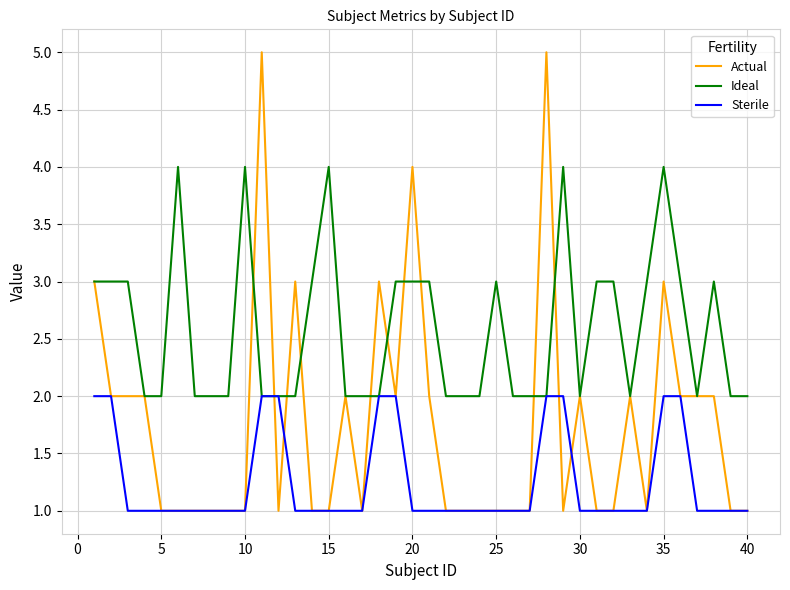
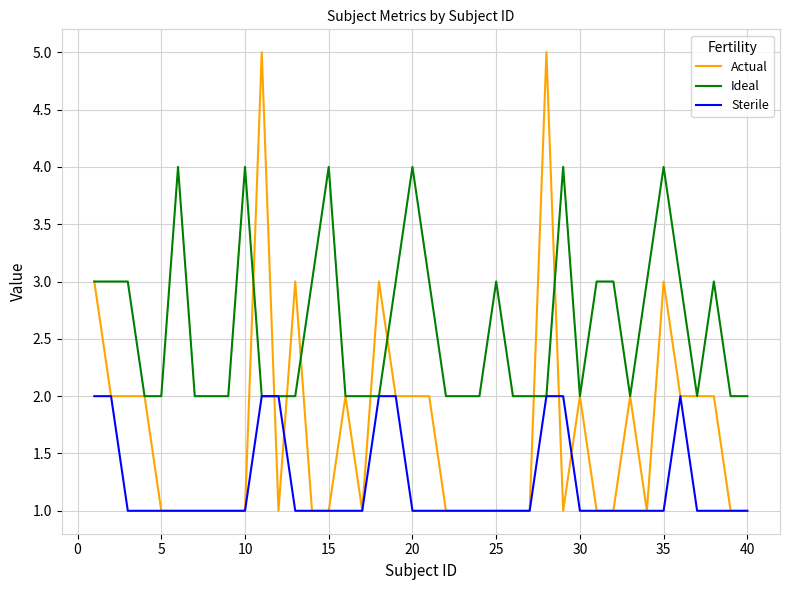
Actual, 20: 4 -> 2
Ideal, 20: 3 -> 4
Sterile, 35: 2 -> 1
